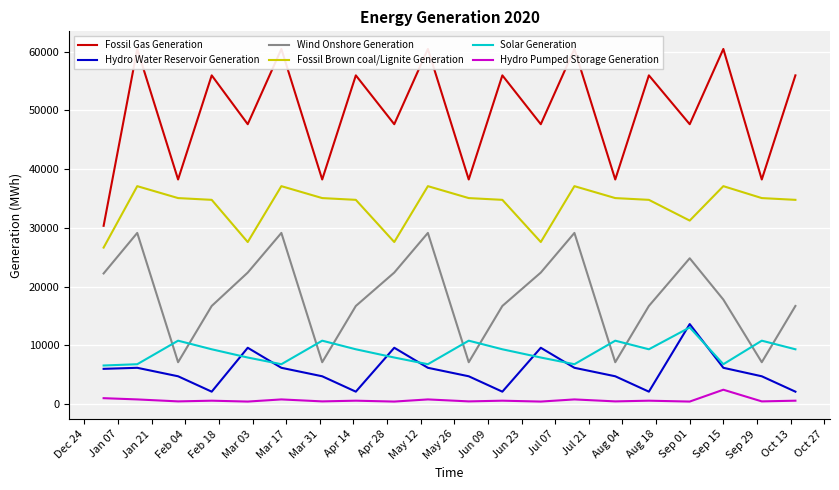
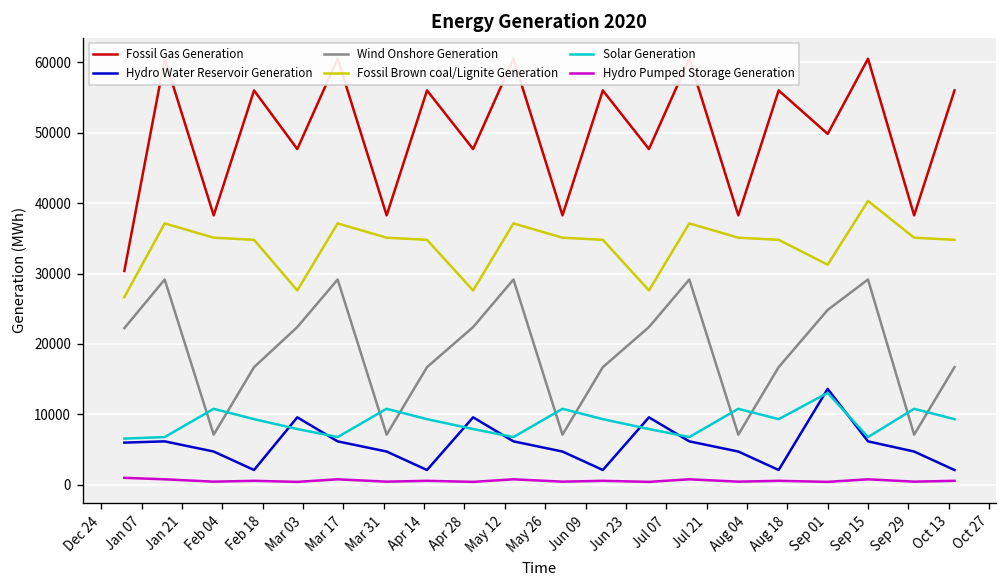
Fossil Gas Generation, Sep 01: 48000 -> 50000
Wind Onshore Generation, Sep 15: 18000 -> 29000
Fossil Brown coal/Lignite Generation, Sep 15: 37000 -> 40000
Hydro Pumped Storage Generation, Sep 15: 2000 -> 1000
